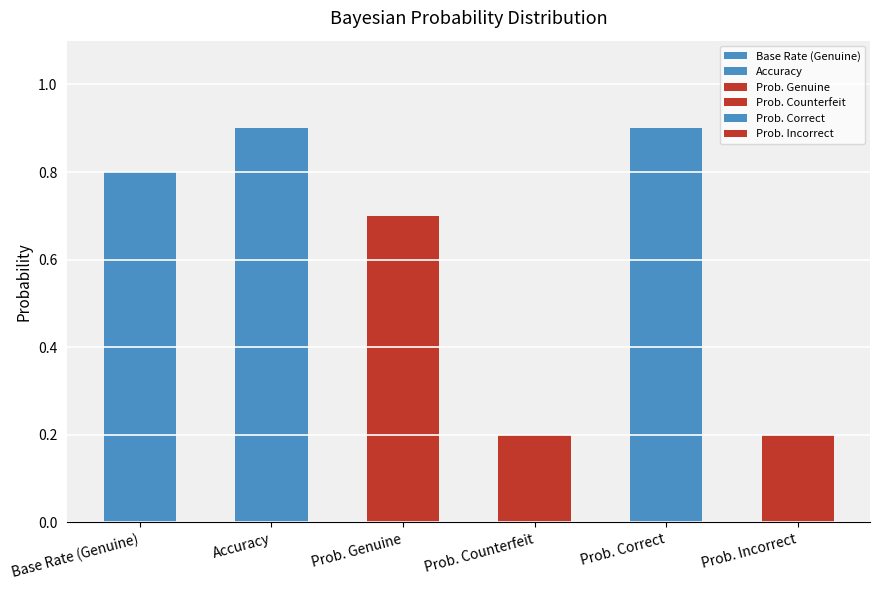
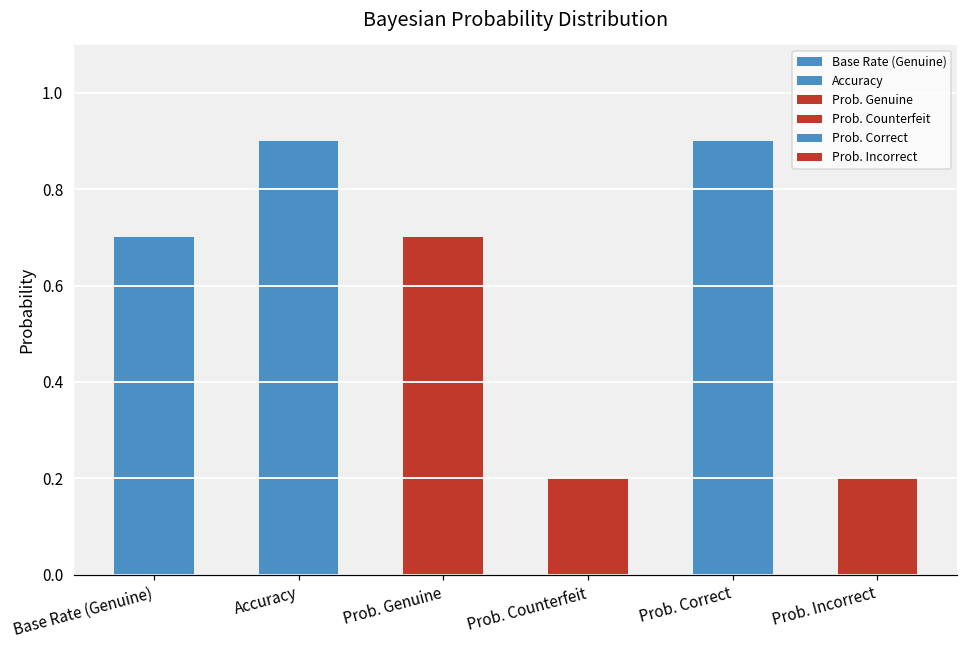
Base Rate (Genuine): 0.8 -> 0.7
